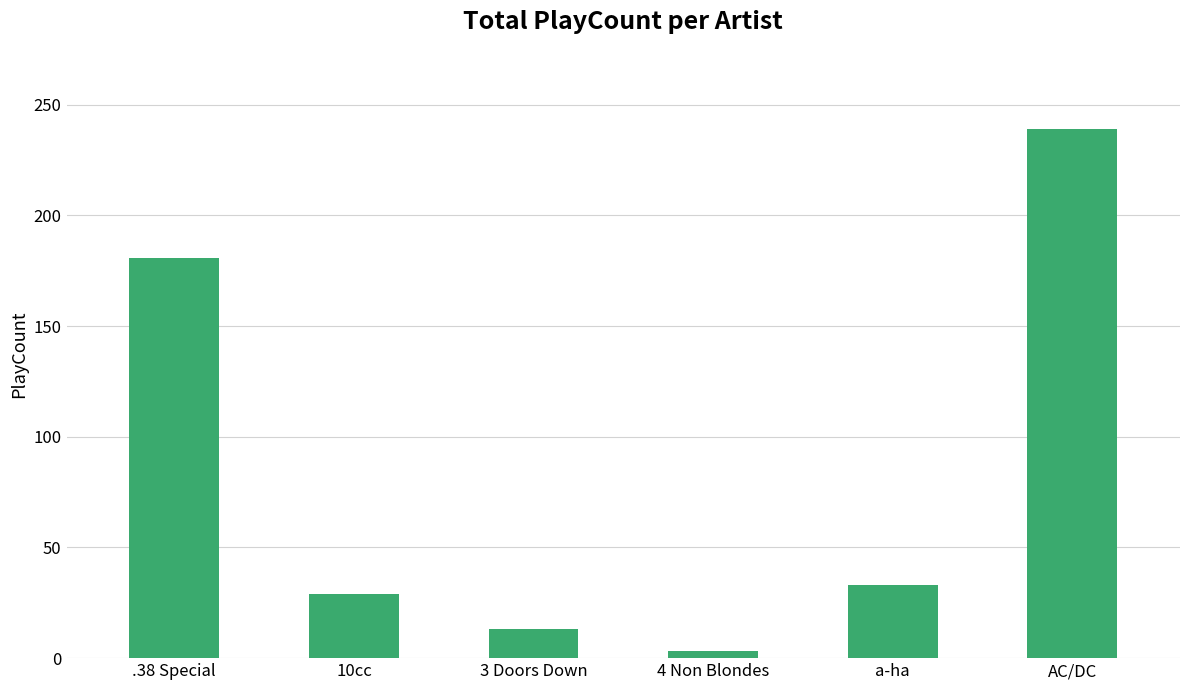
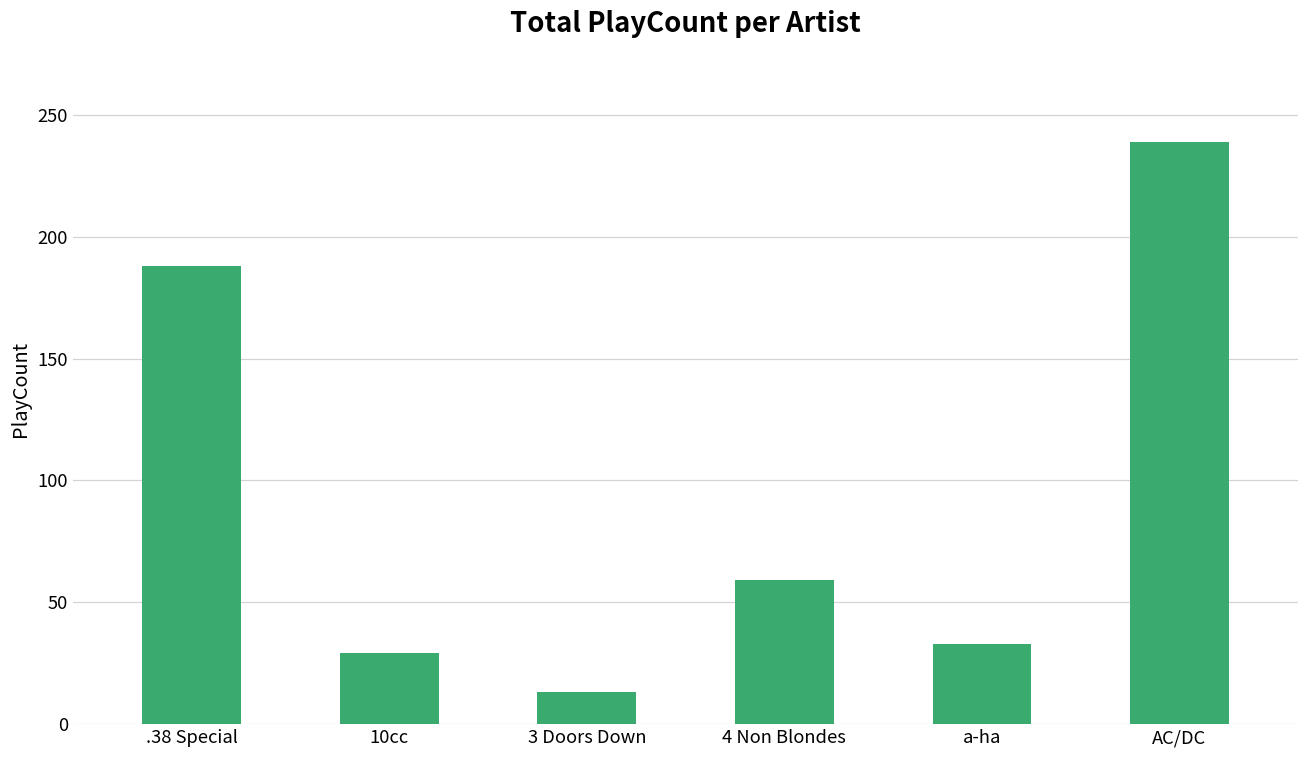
.38 Special: 181 -> 188
4 Non Blondes: 3 -> 59
